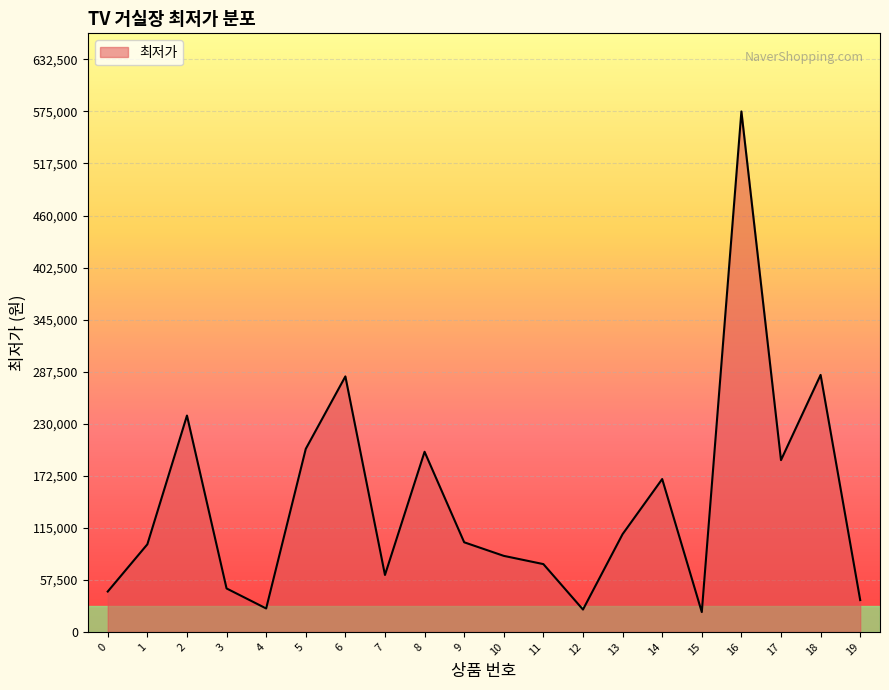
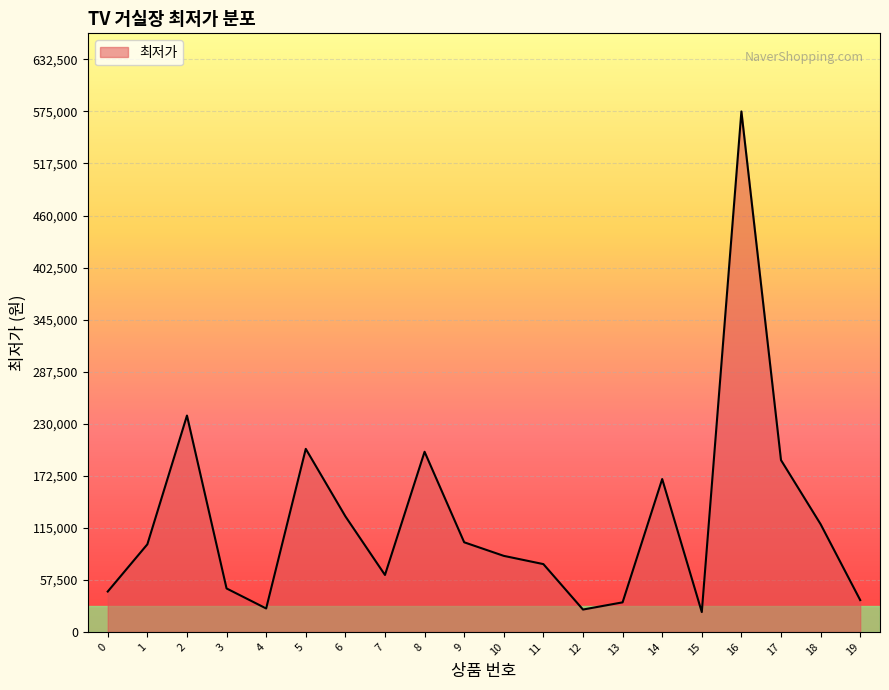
6: 280,000 -> 130,000
13: 110,000 -> 30,000
18: 280,000 -> 120,000
